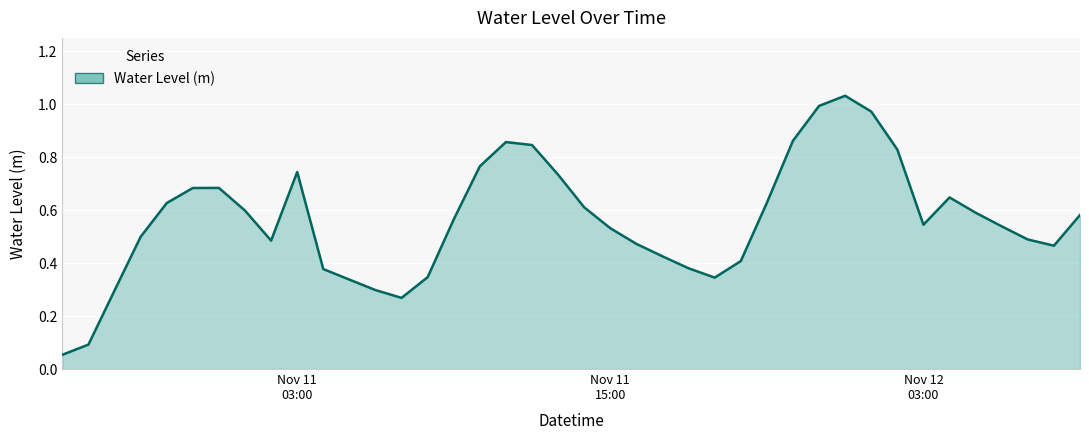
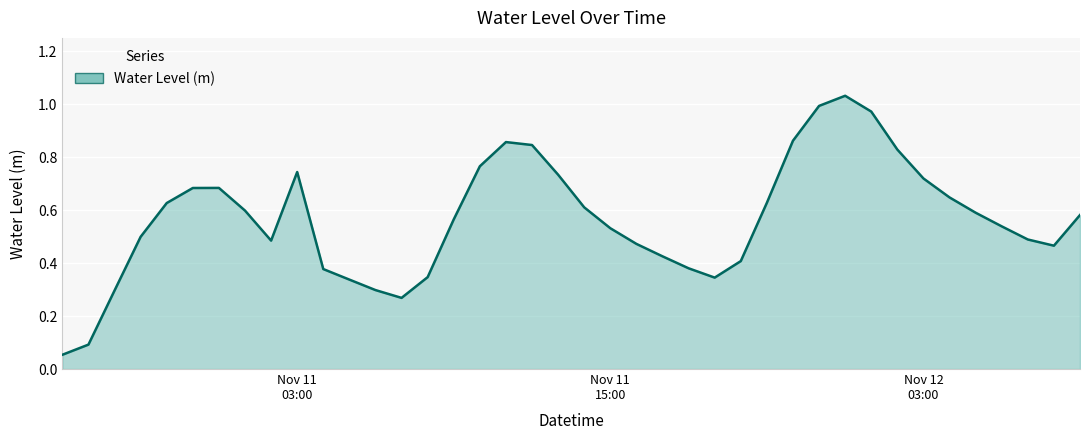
Nov 12 03:00: 0.54 -> 0.72
